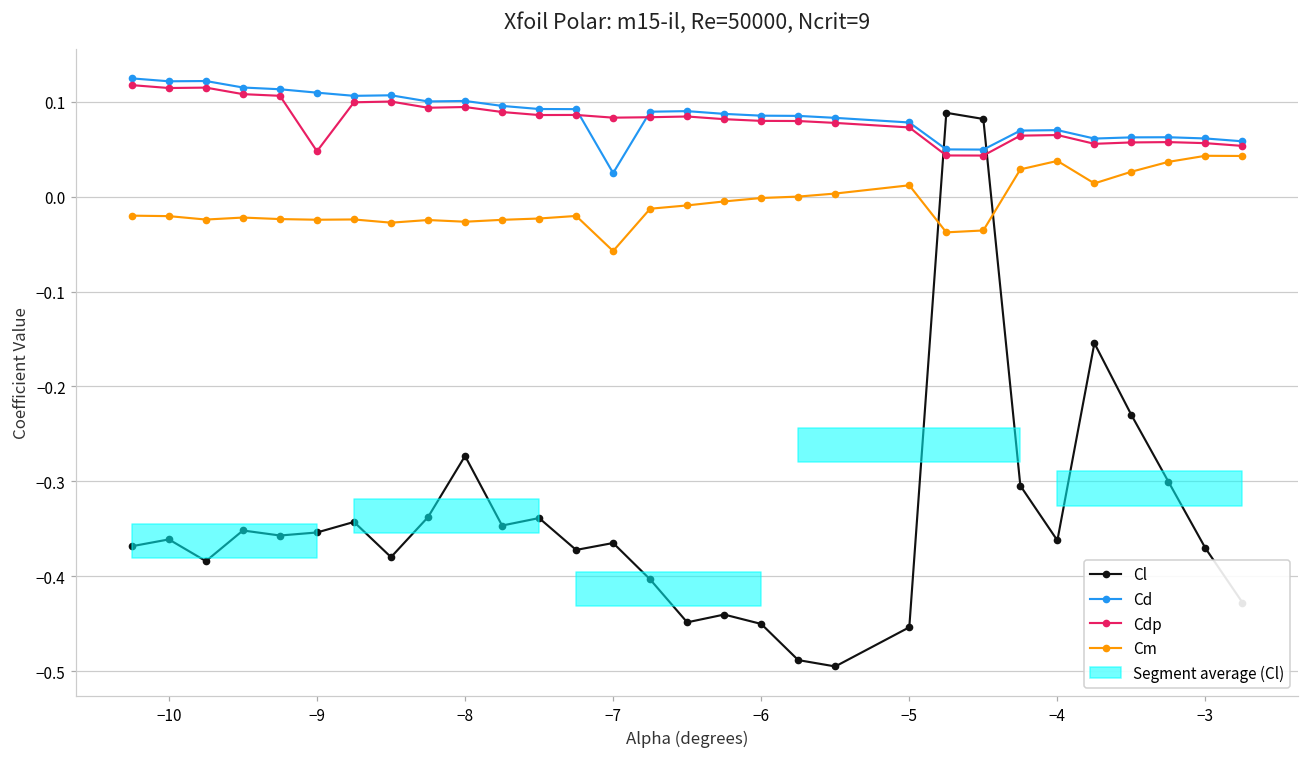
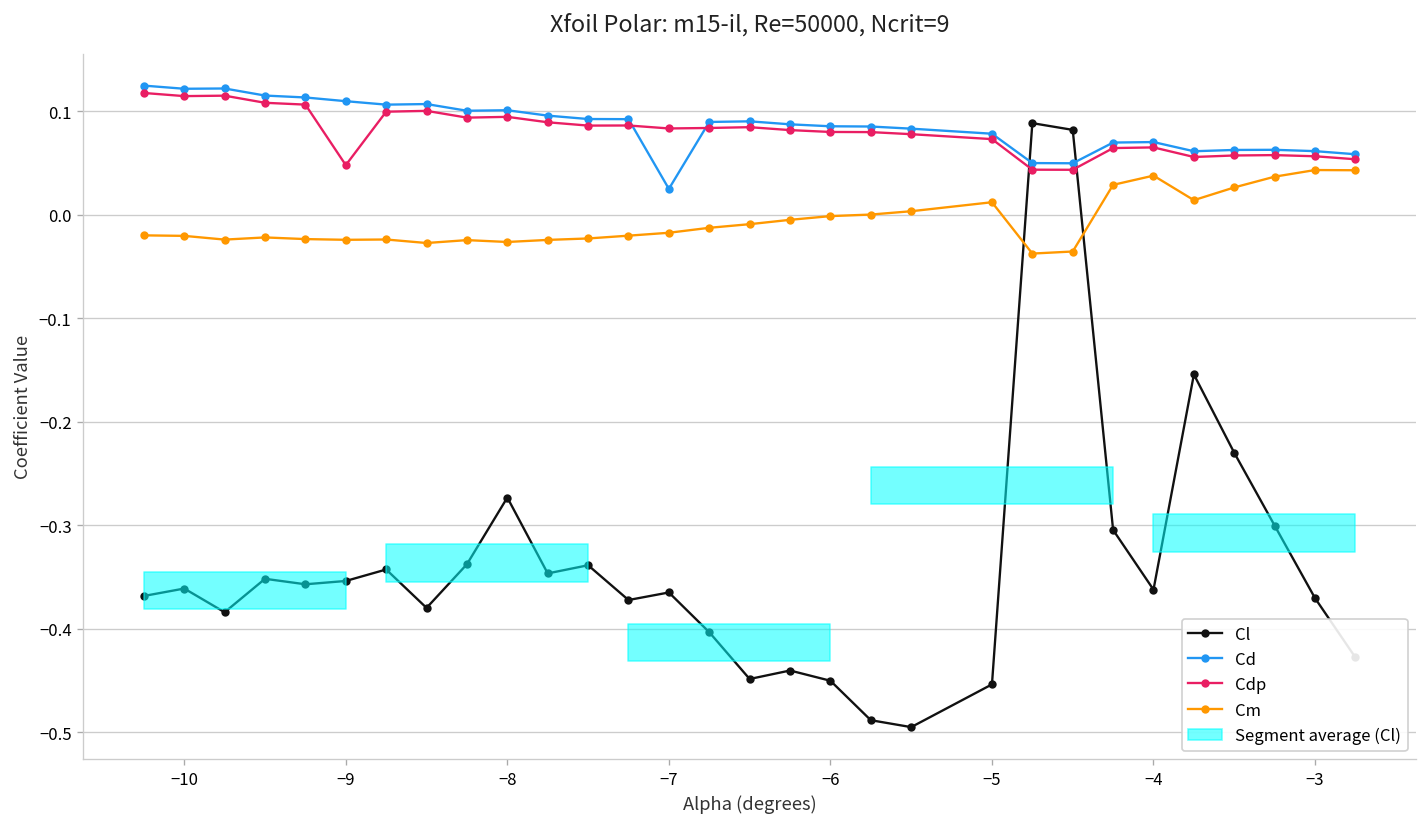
Cm, −7: -0.06 -> -0.02
